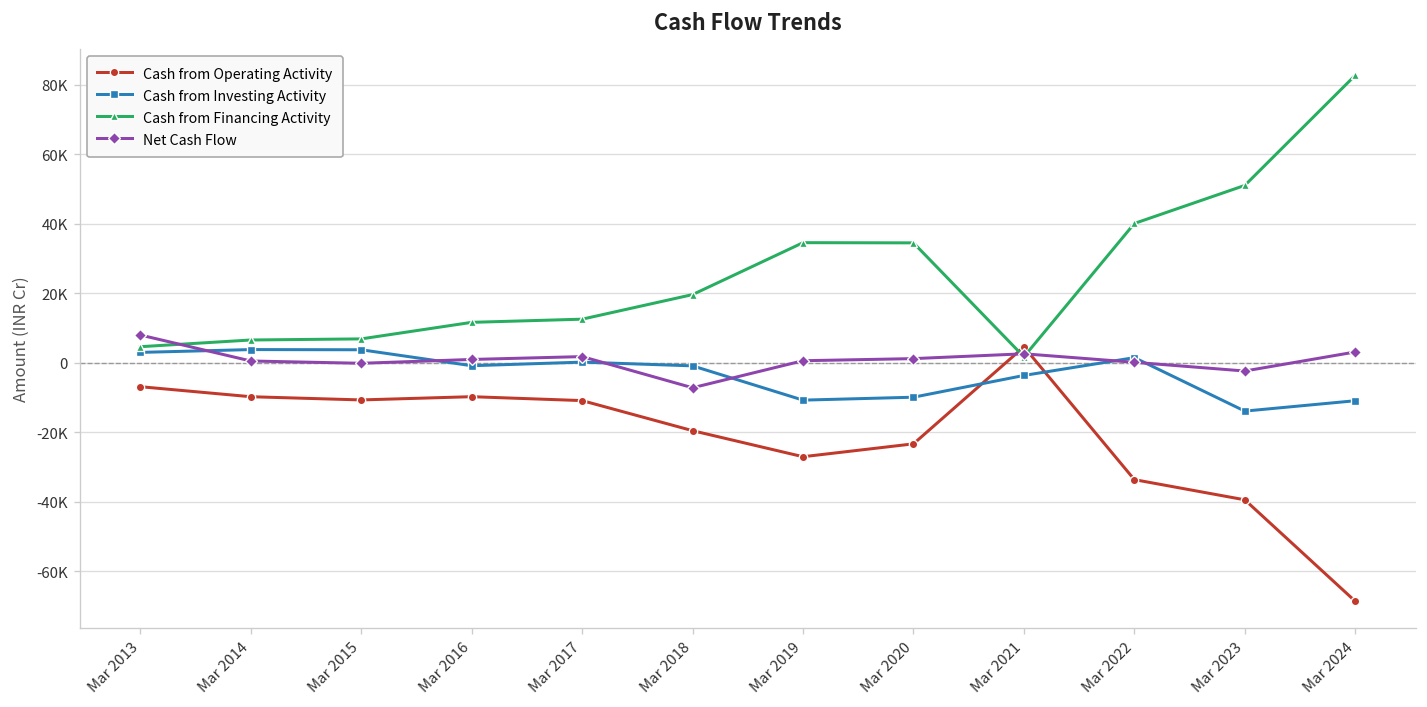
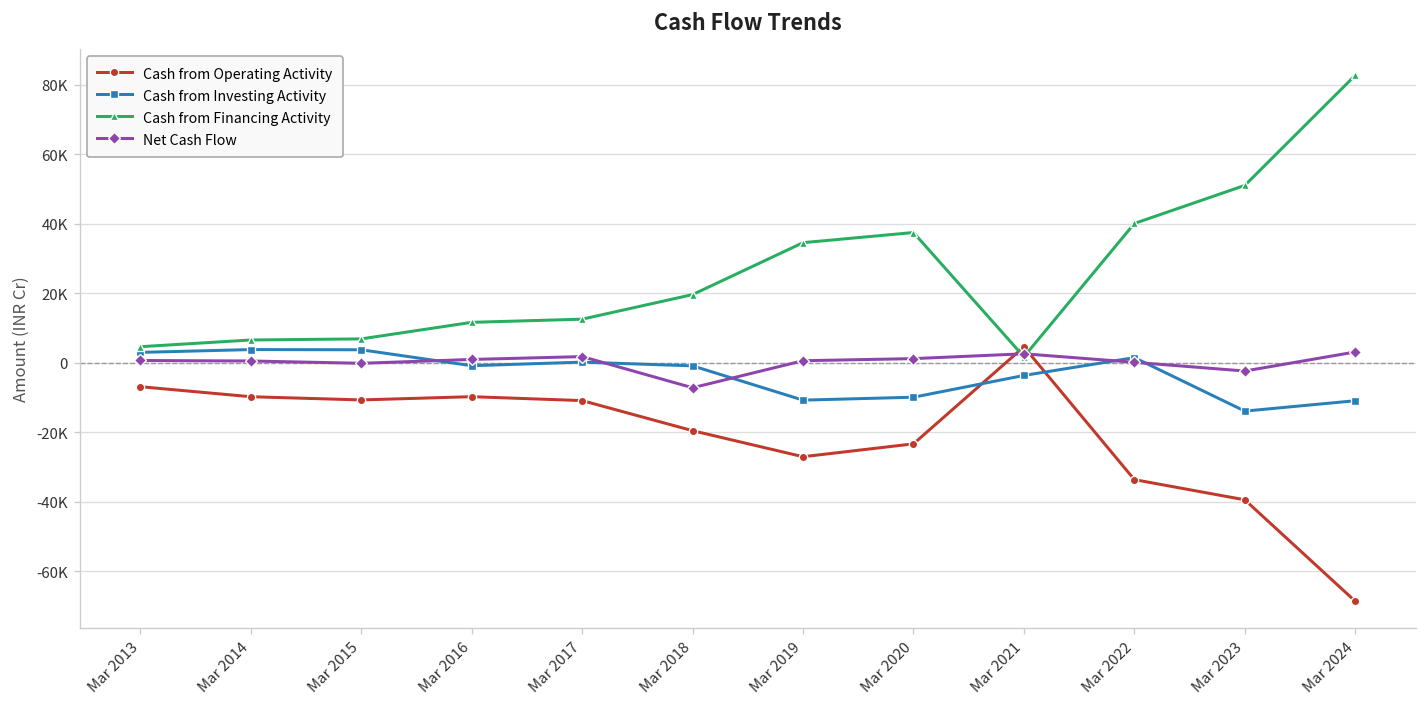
Net Cash Flow, Mar 2013: 8000 -> 1000
Cash from Financing Activity, Mar 2020: 34000 -> 37000
